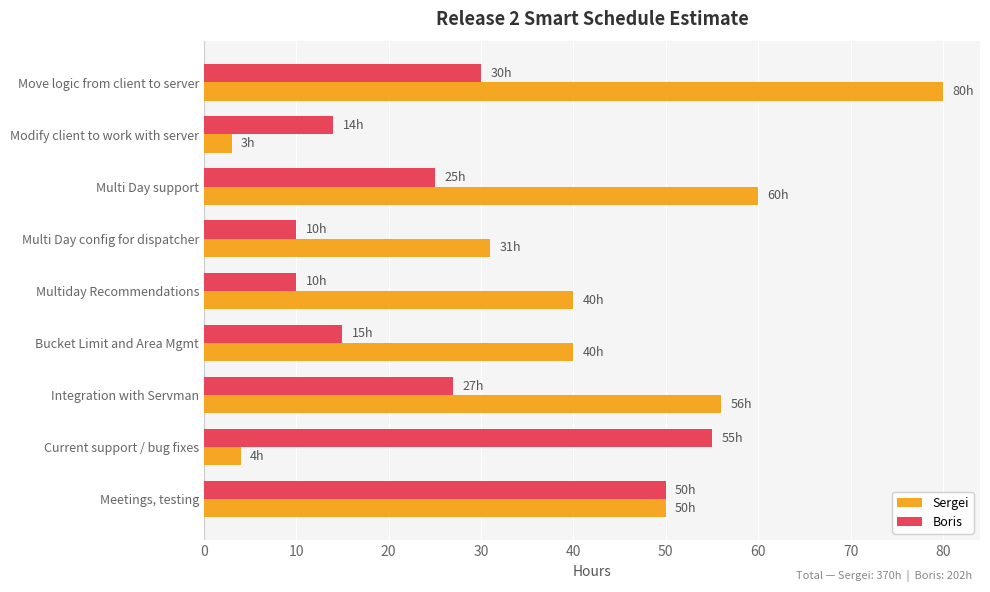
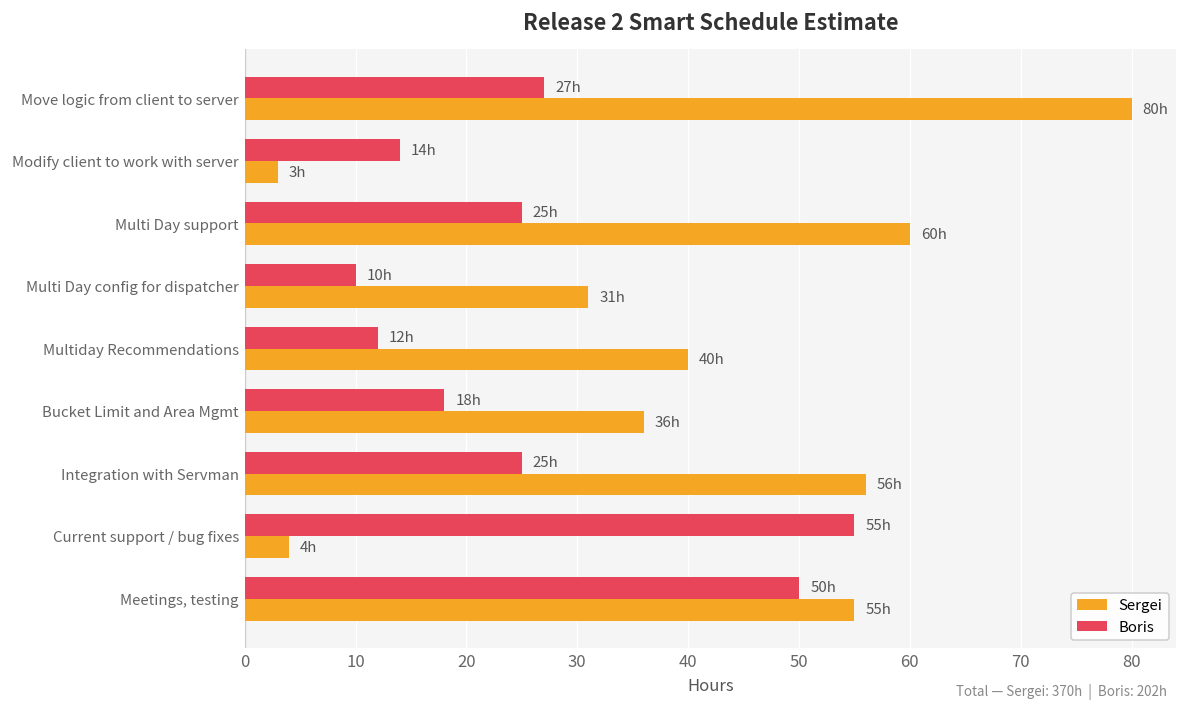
Boris, Move logic from client to server: 30h -> 27h
Boris, Multiday Recommendations: 10h -> 12h
Boris, Bucket Limit and Area Mgmt: 15h -> 18h
Sergei, Bucket Limit and Area Mgmt: 40h -> 36h
Boris, Integration with Servman: 27h -> 25h
Sergei, Meetings, testing: 50h -> 55h
